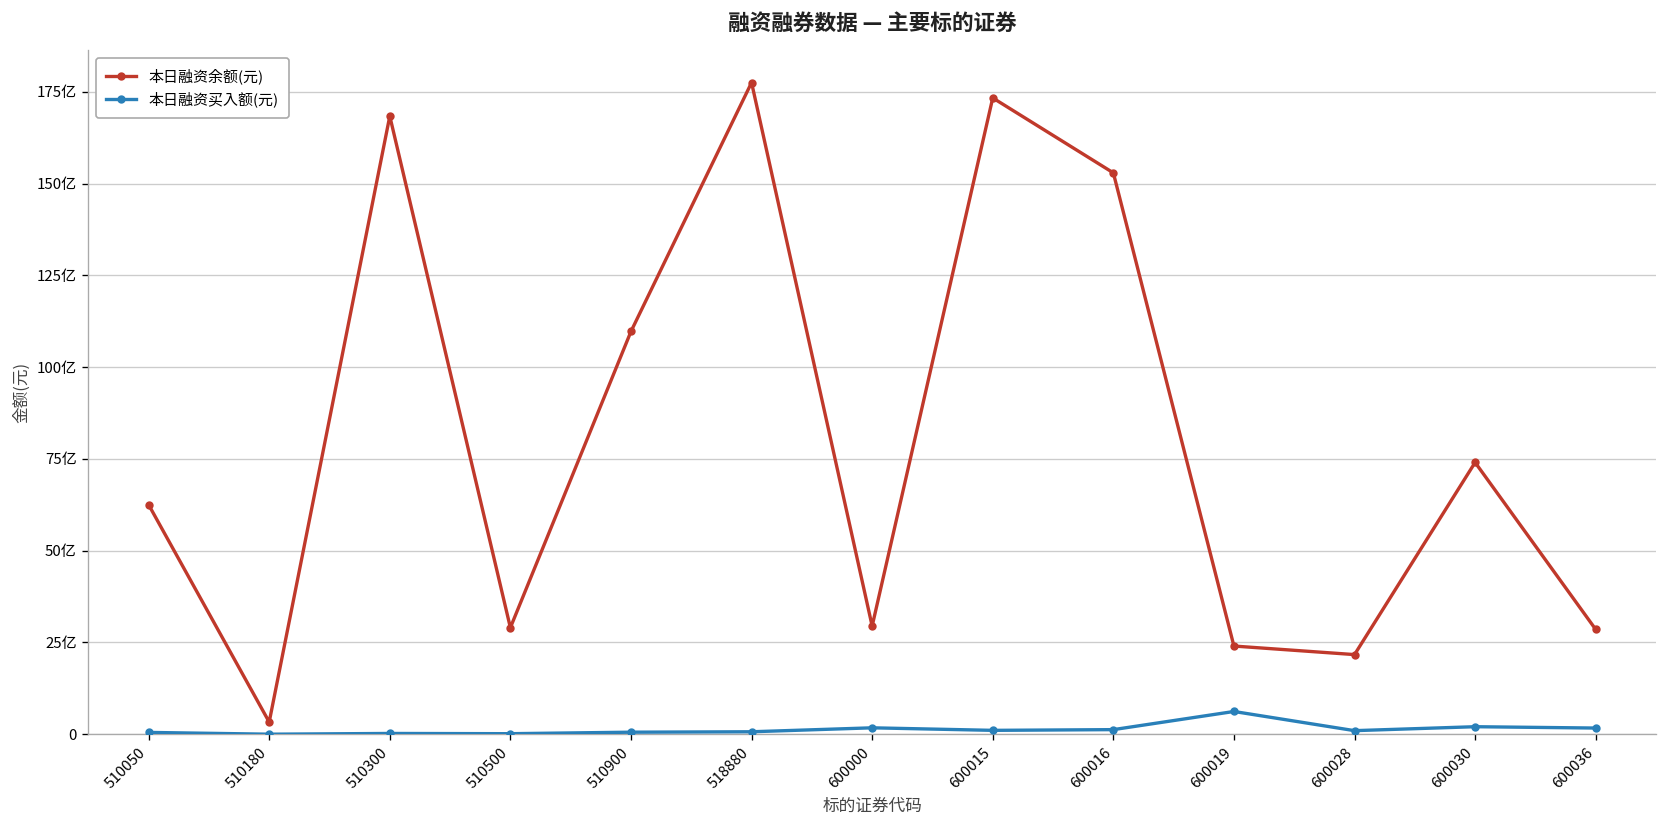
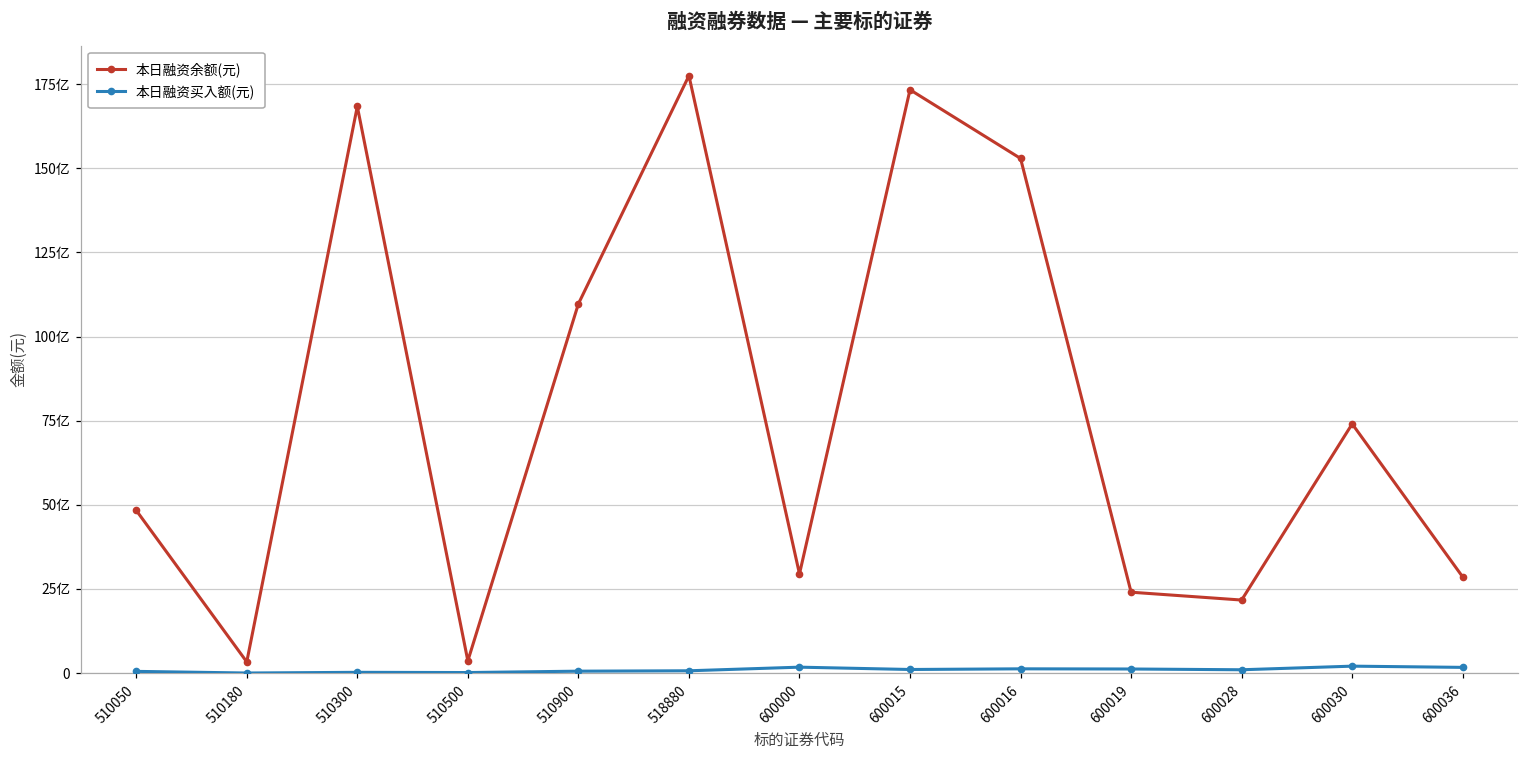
本日融资余额(元), 510050: 63亿 -> 48亿
本日融资余额(元), 510500: 29亿 -> 4亿
本日融资买入额(元), 600019: 6亿 -> 1亿
